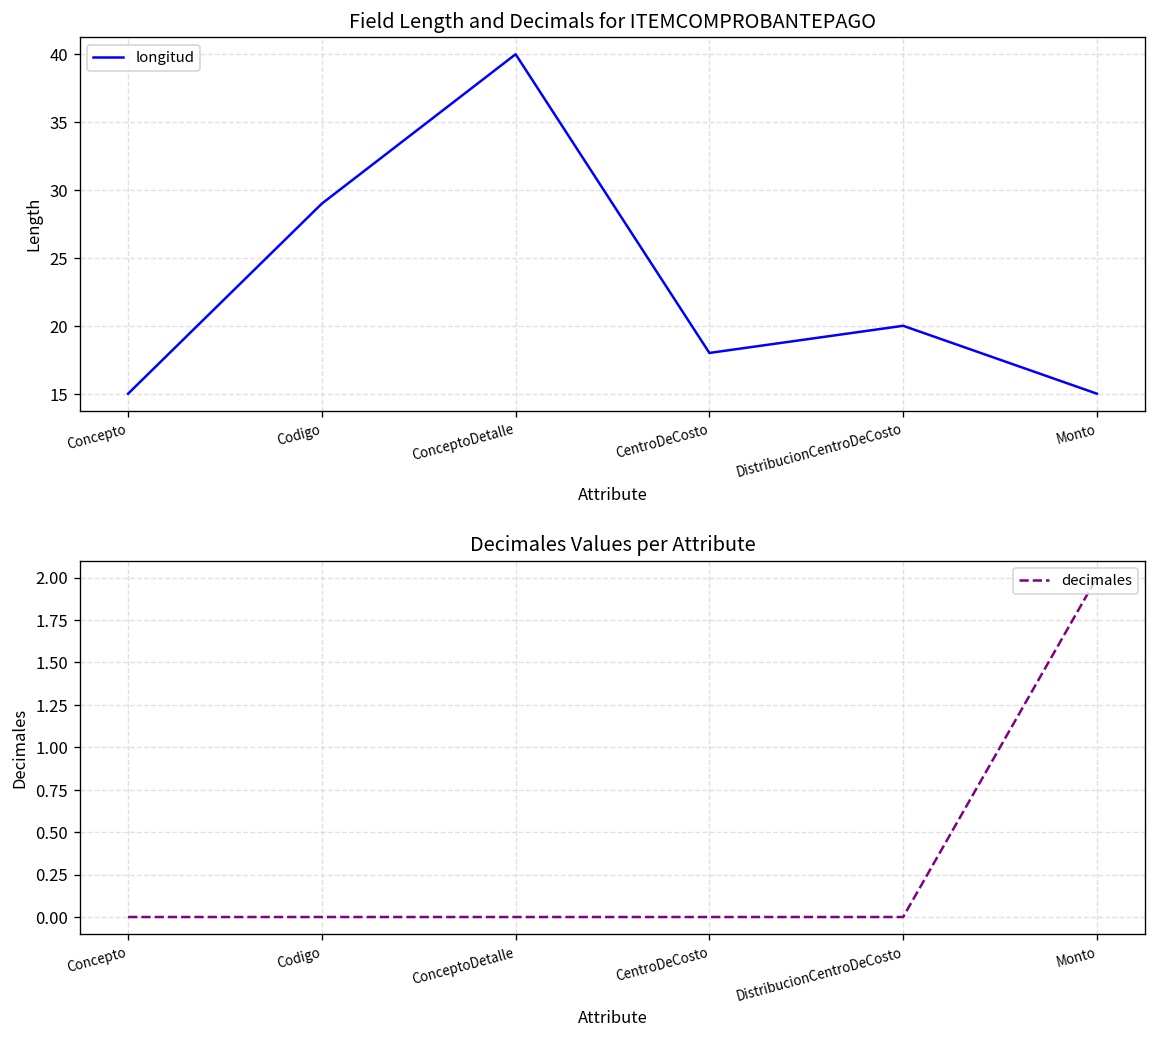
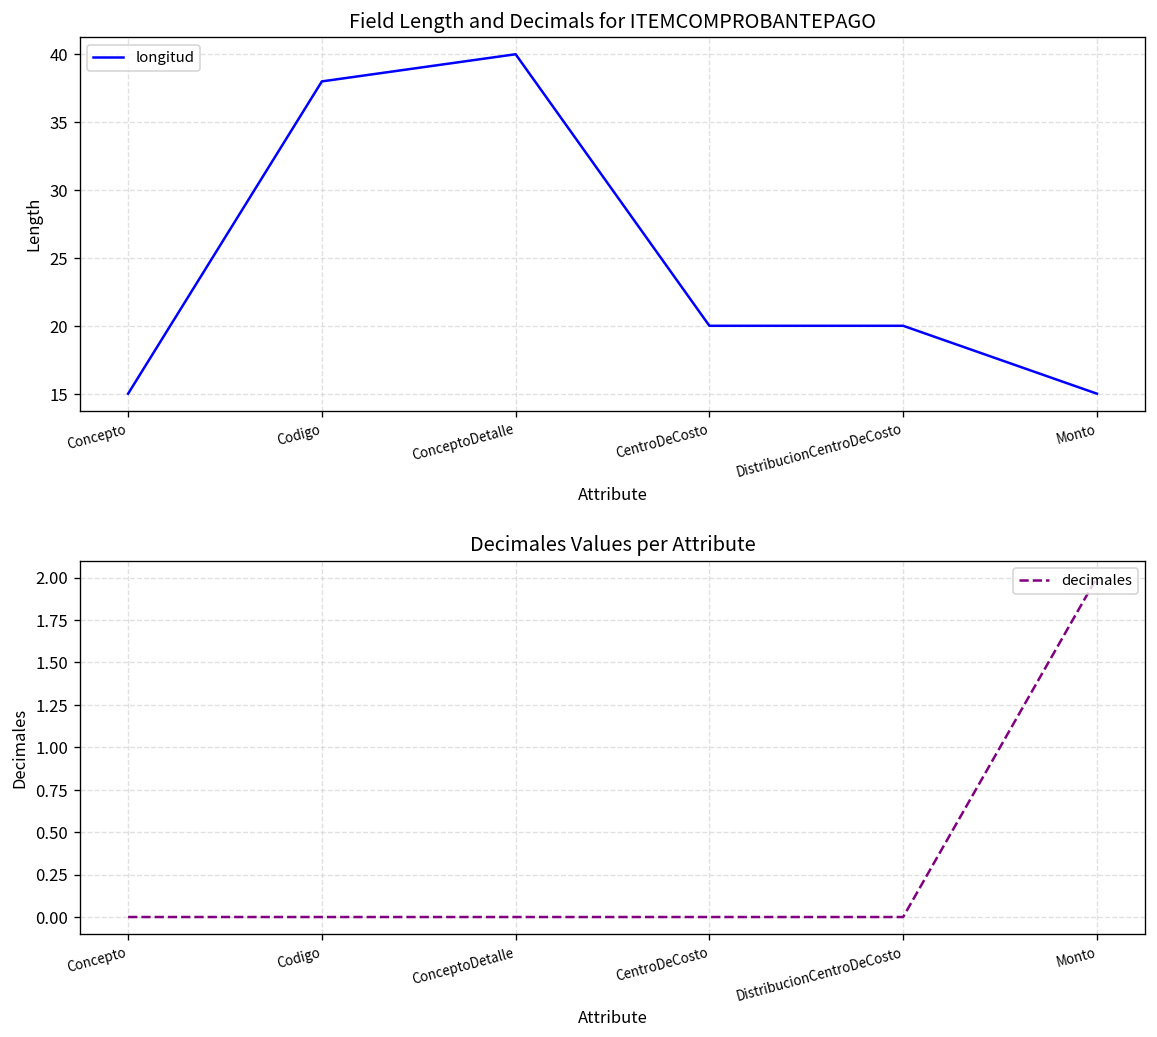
Field Length and Decimals for ITEMCOMPROBANTEPAGO, Codigo: 29 -> 38
Field Length and Decimals for ITEMCOMPROBANTEPAGO, CentroDeCosto: 18 -> 20
